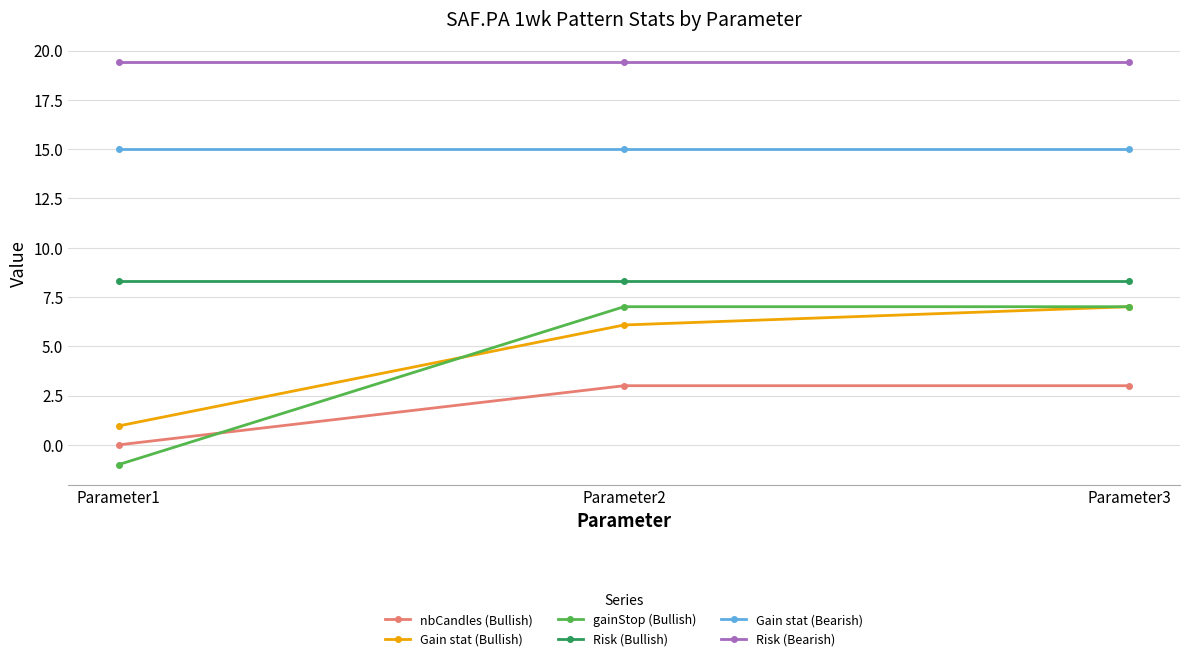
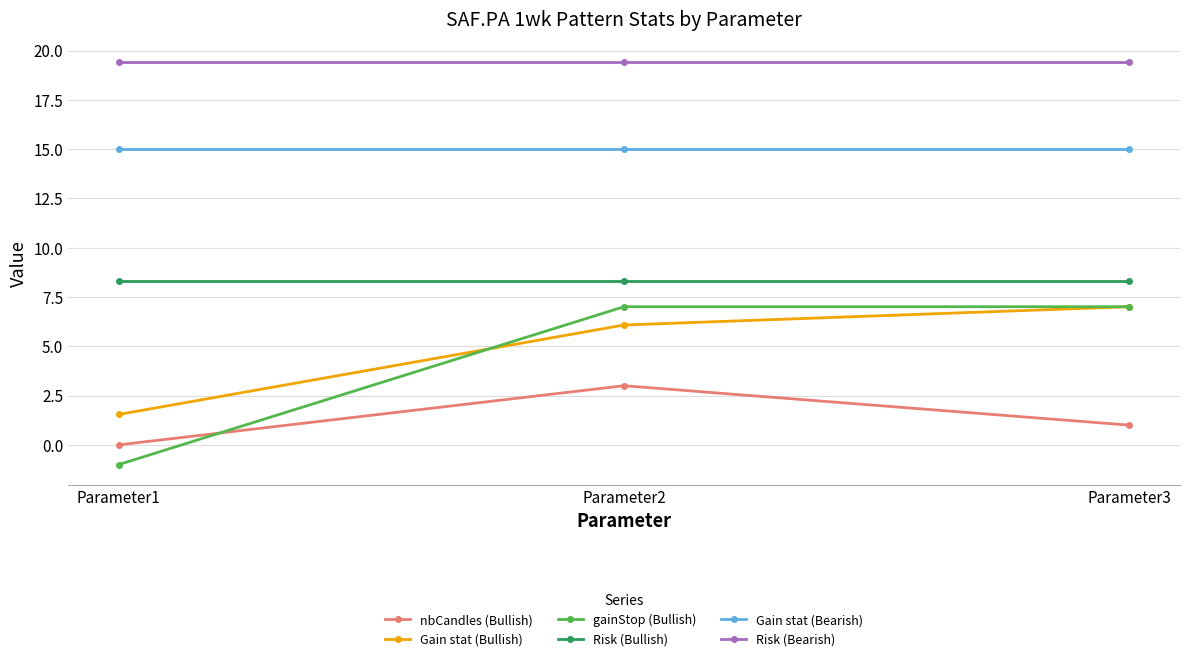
Gain stat (Bullish), Parameter1: 1.0 -> 1.5
nbCandles (Bullish), Parameter3: 3 -> 1
